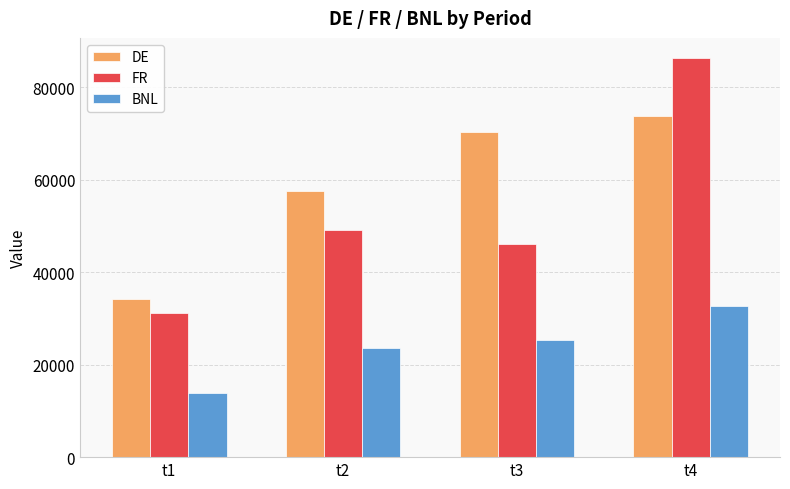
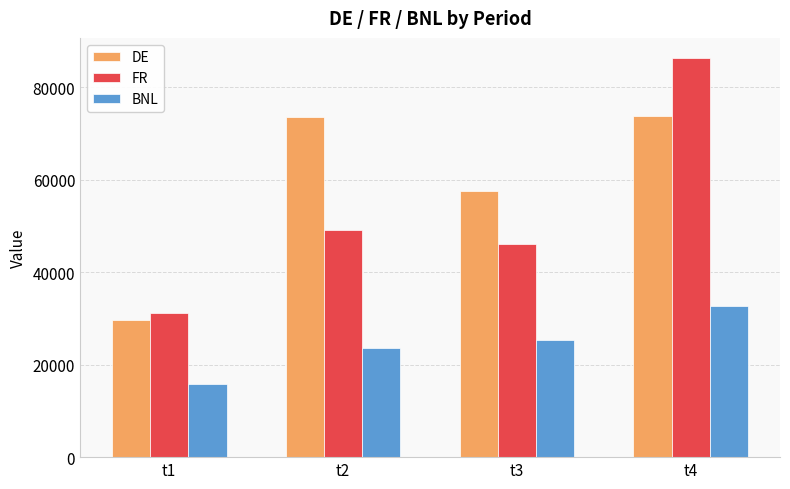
DE, t1: 34000 -> 30000
BNL, t1: 14000 -> 16000
DE, t2: 58000 -> 73000
DE, t3: 70000 -> 58000
